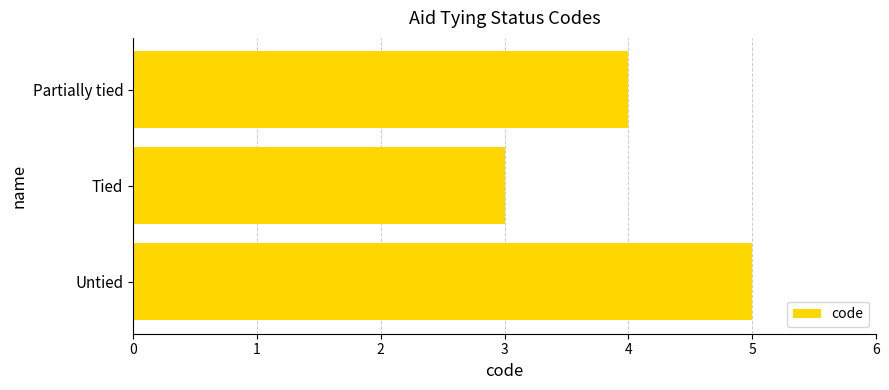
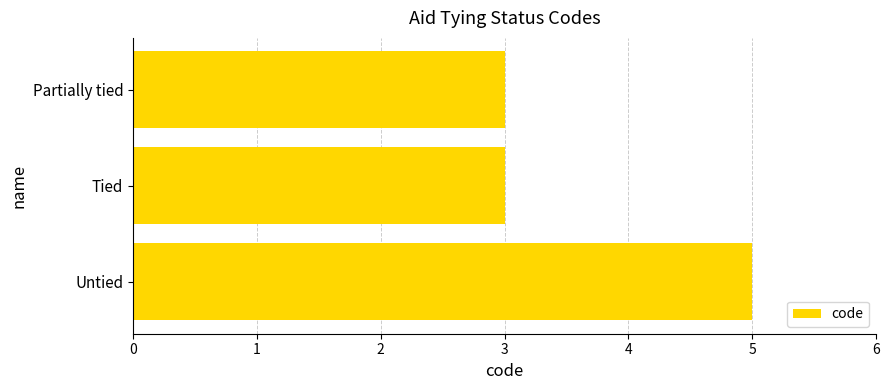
Partially tied: 4 -> 3
